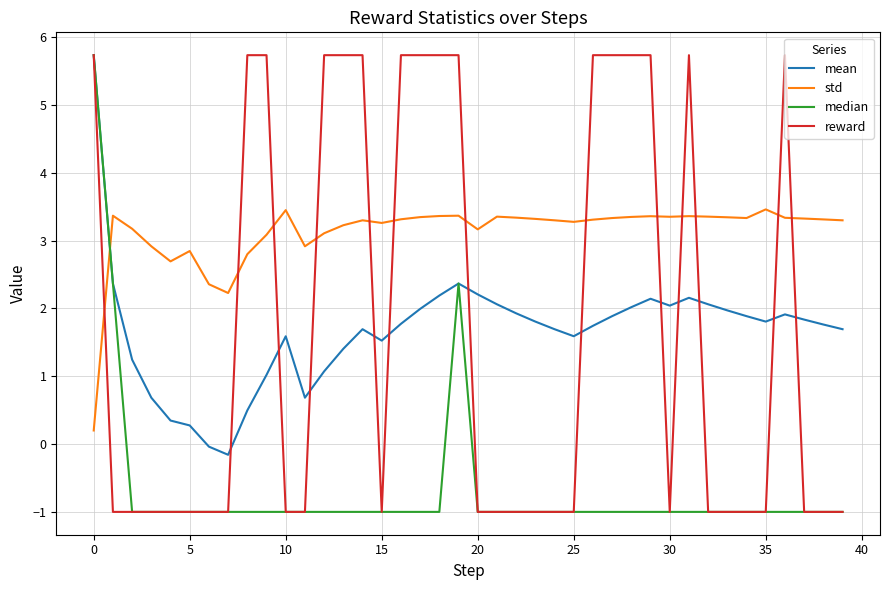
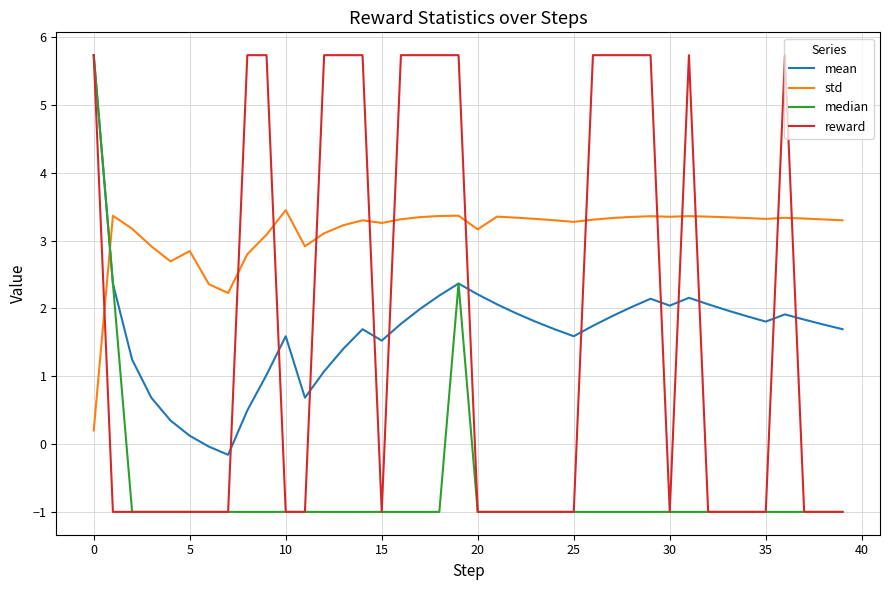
mean, 5: 0.3 -> 0.1
std, 35: 3.5 -> 3.3
